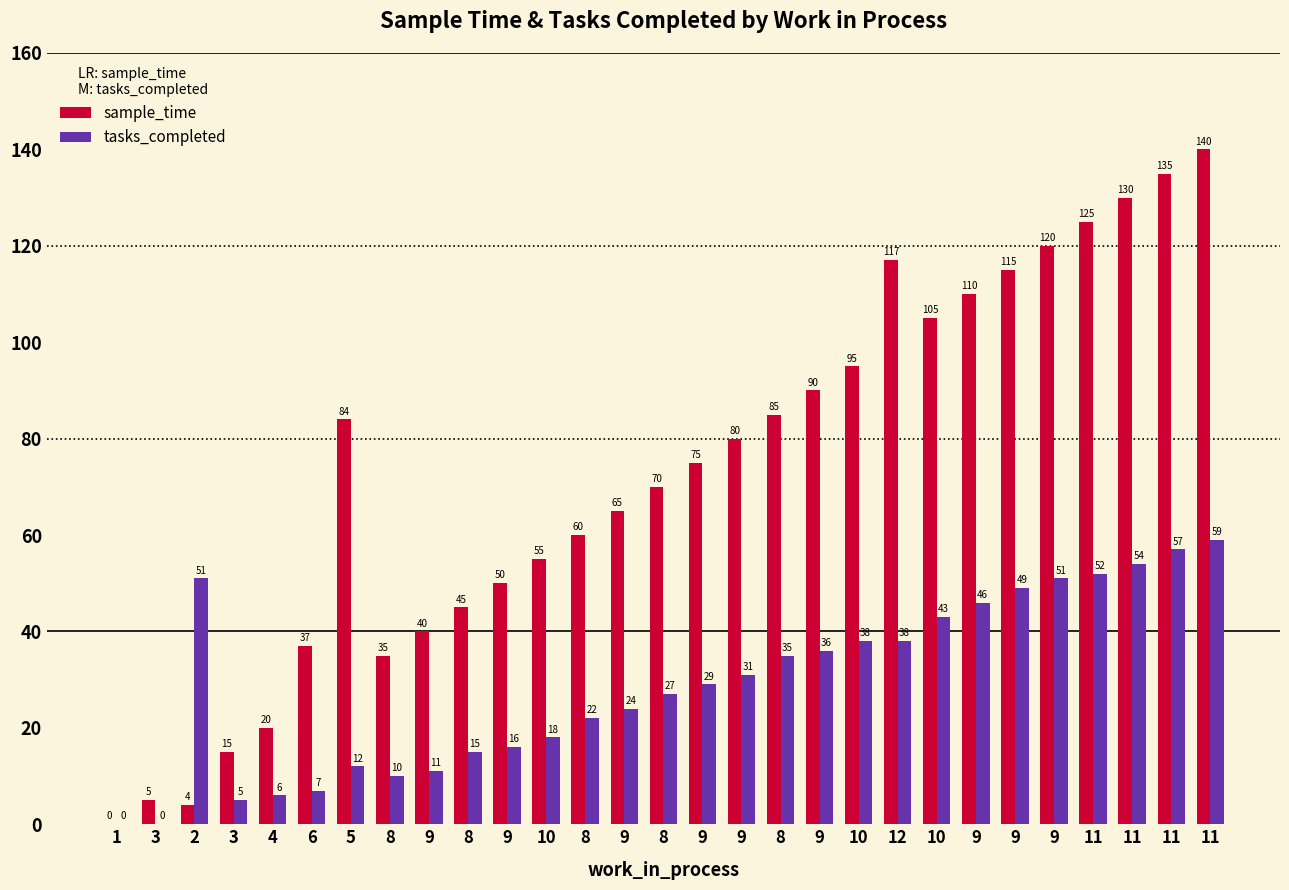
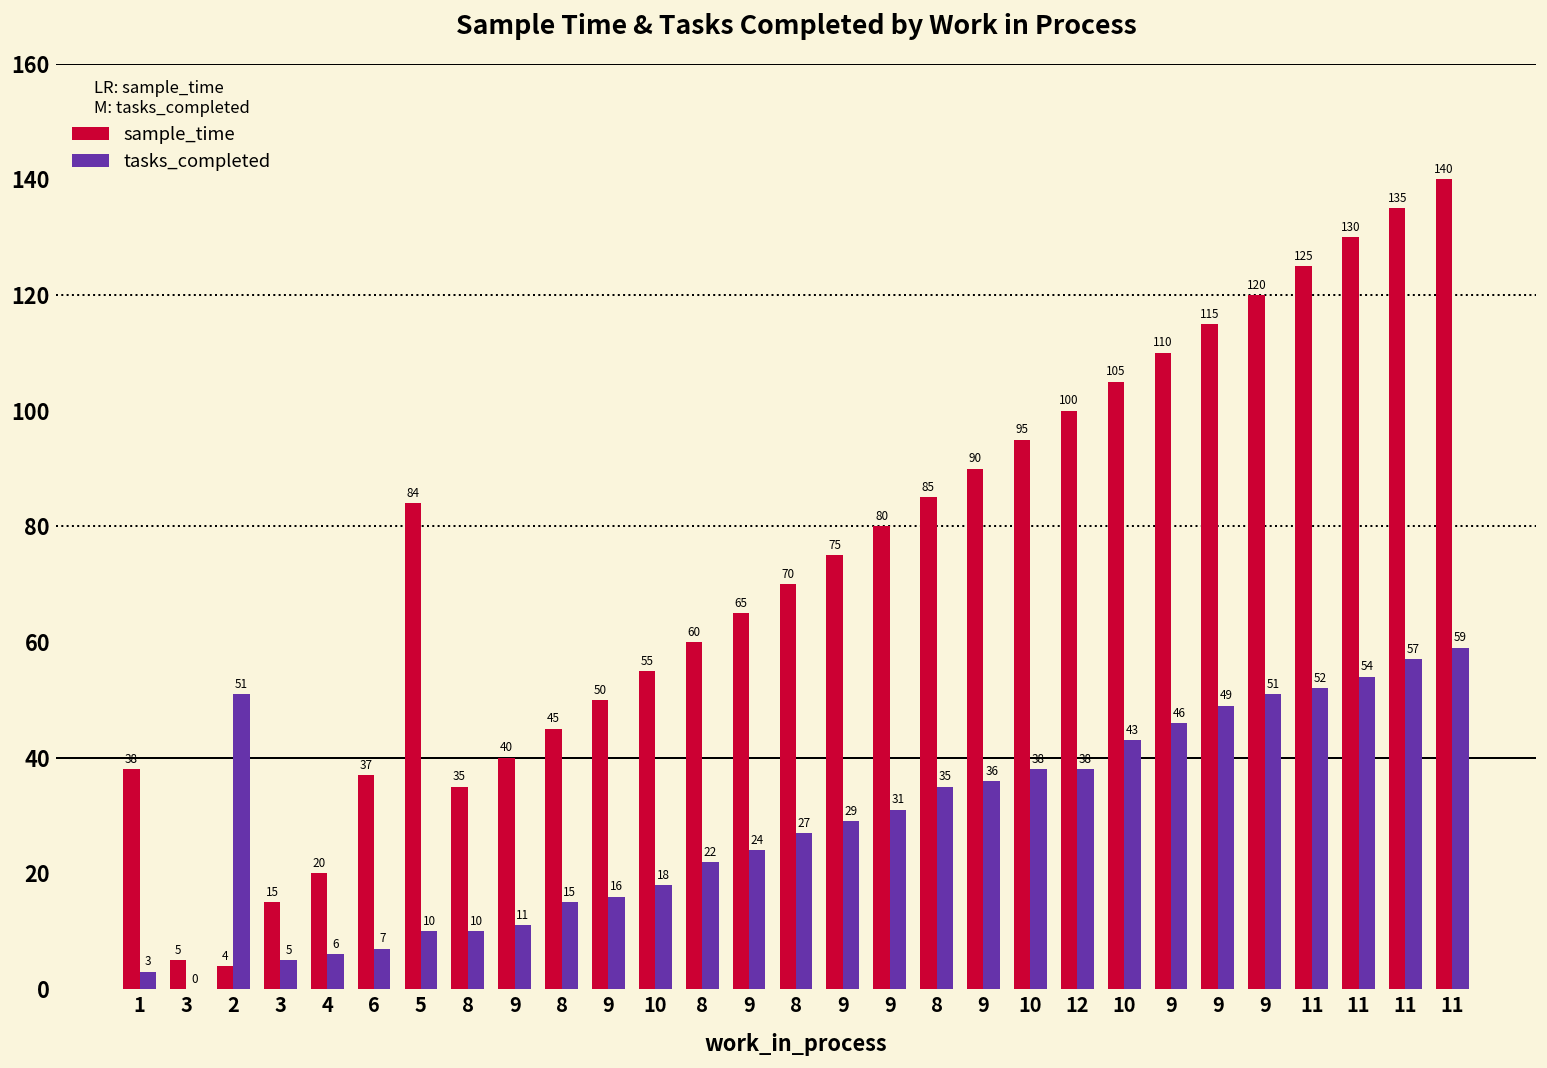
sample_time, 1: 0 -> 38
tasks_completed, 1: 0 -> 3
tasks_completed, 5: 12 -> 10
sample_time, 12: 117 -> 100
